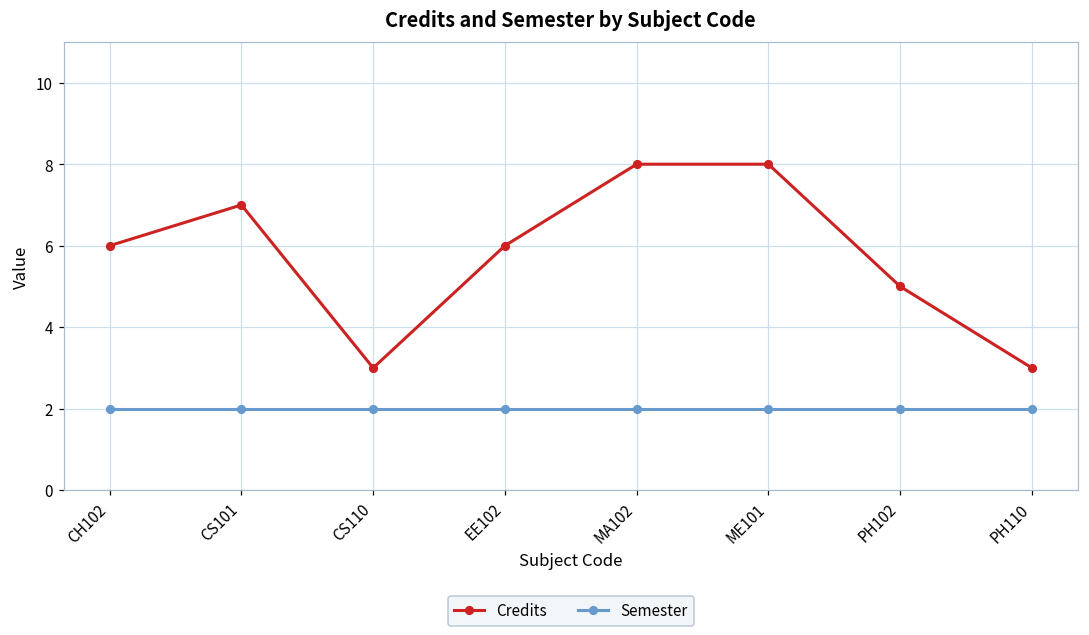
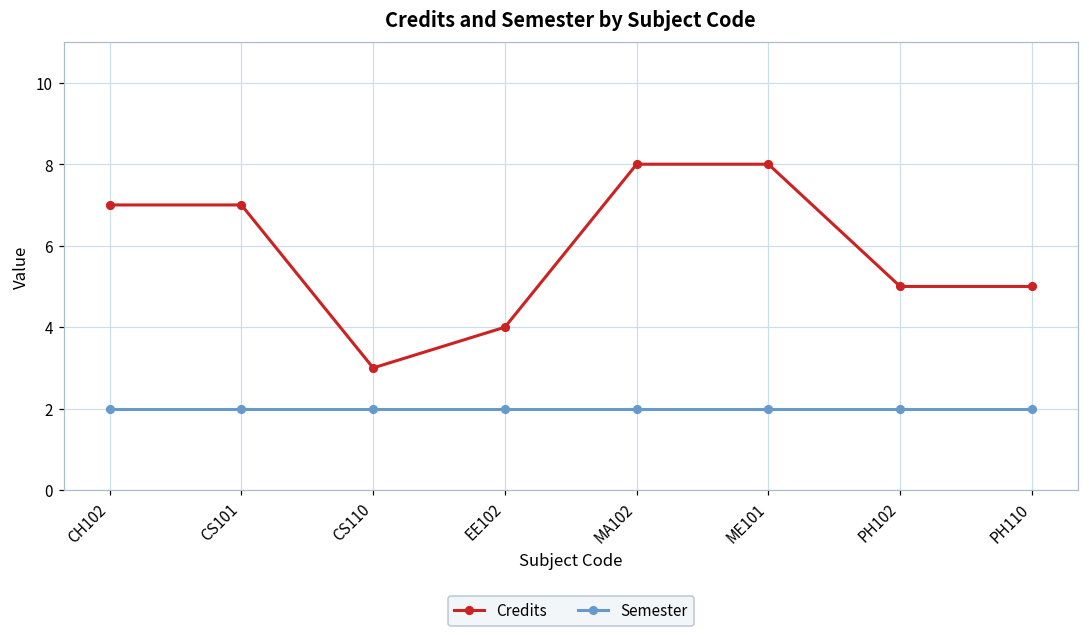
Credits, CH102: 6 -> 7
Credits, EE102: 6 -> 4
Credits, PH110: 3 -> 5
